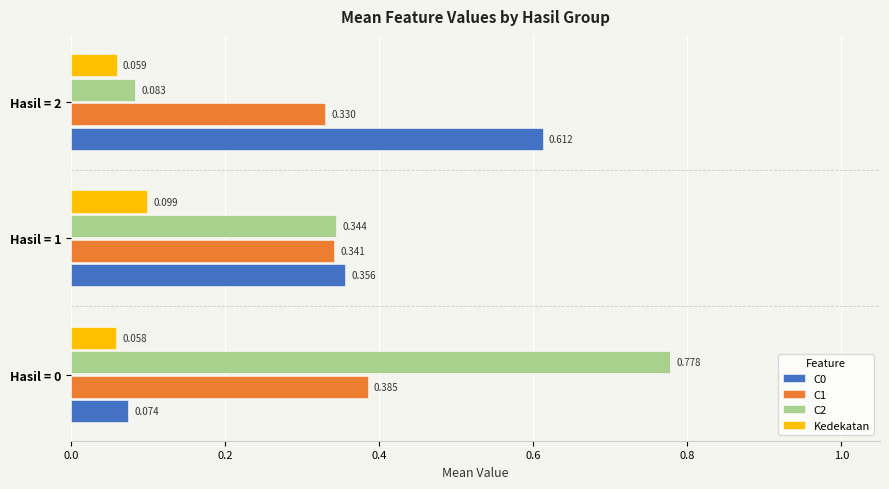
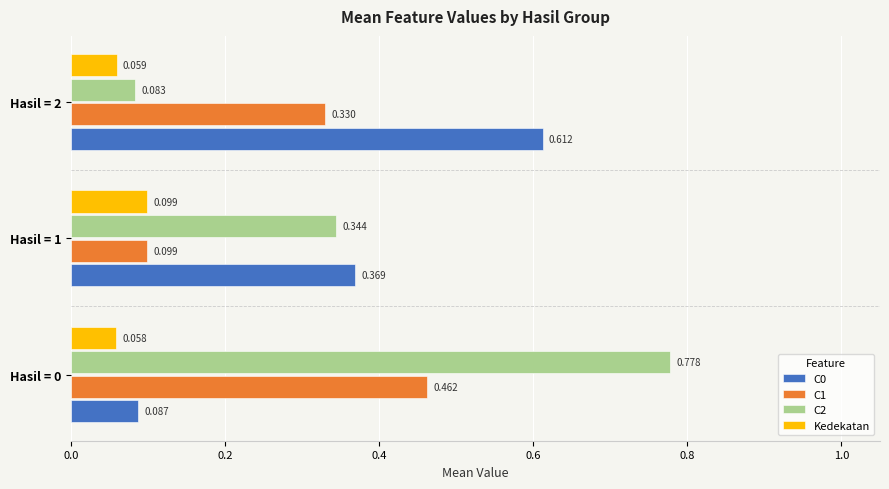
C1, Hasil = 1: 0.341 -> 0.099
C0, Hasil = 1: 0.356 -> 0.369
C1, Hasil = 0: 0.385 -> 0.462
C0, Hasil = 0: 0.074 -> 0.087
